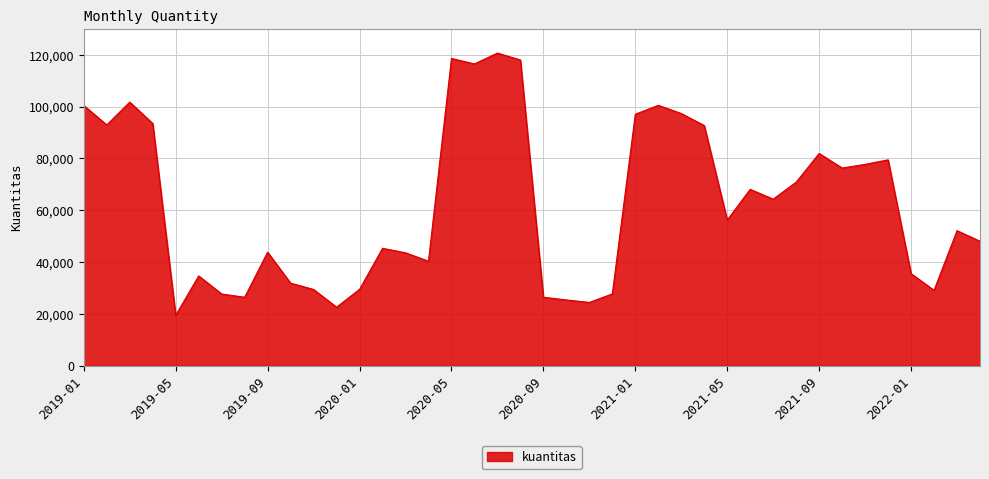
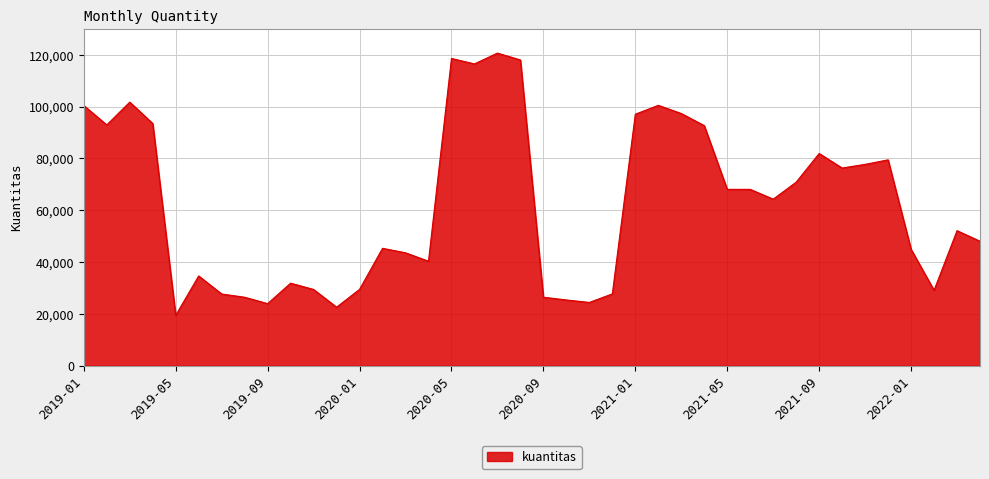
2019-09: 44,000 -> 24,000
2021-05: 56,000 -> 68,000
2022-01: 36,000 -> 45,000
